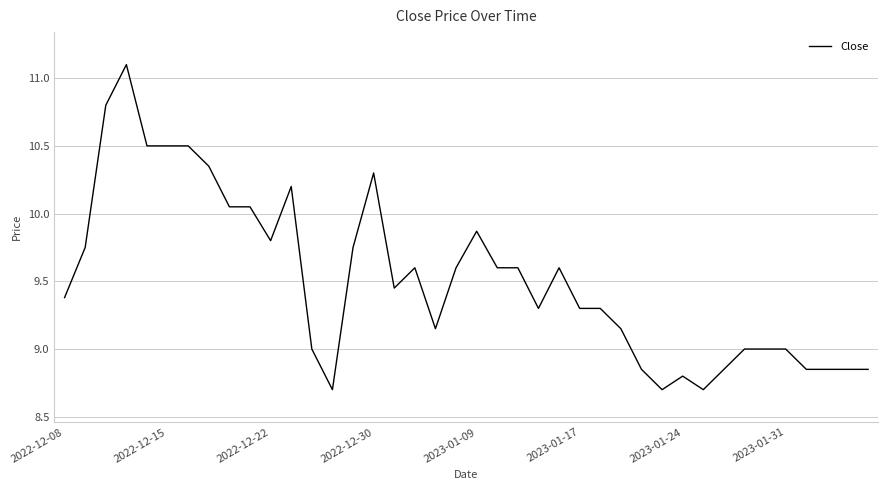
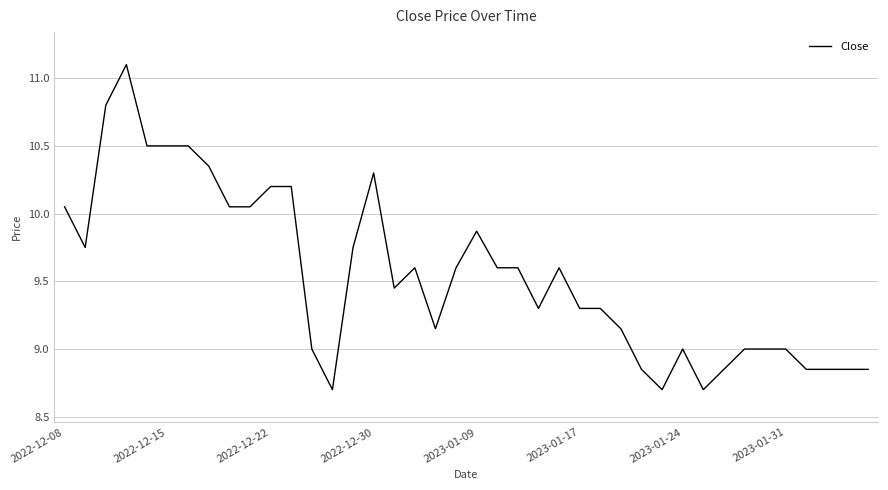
2022-12-08: 9.38 -> 10.05
2022-12-22: 9.8 -> 10.2
2023-01-24: 8.8 -> 9.0
